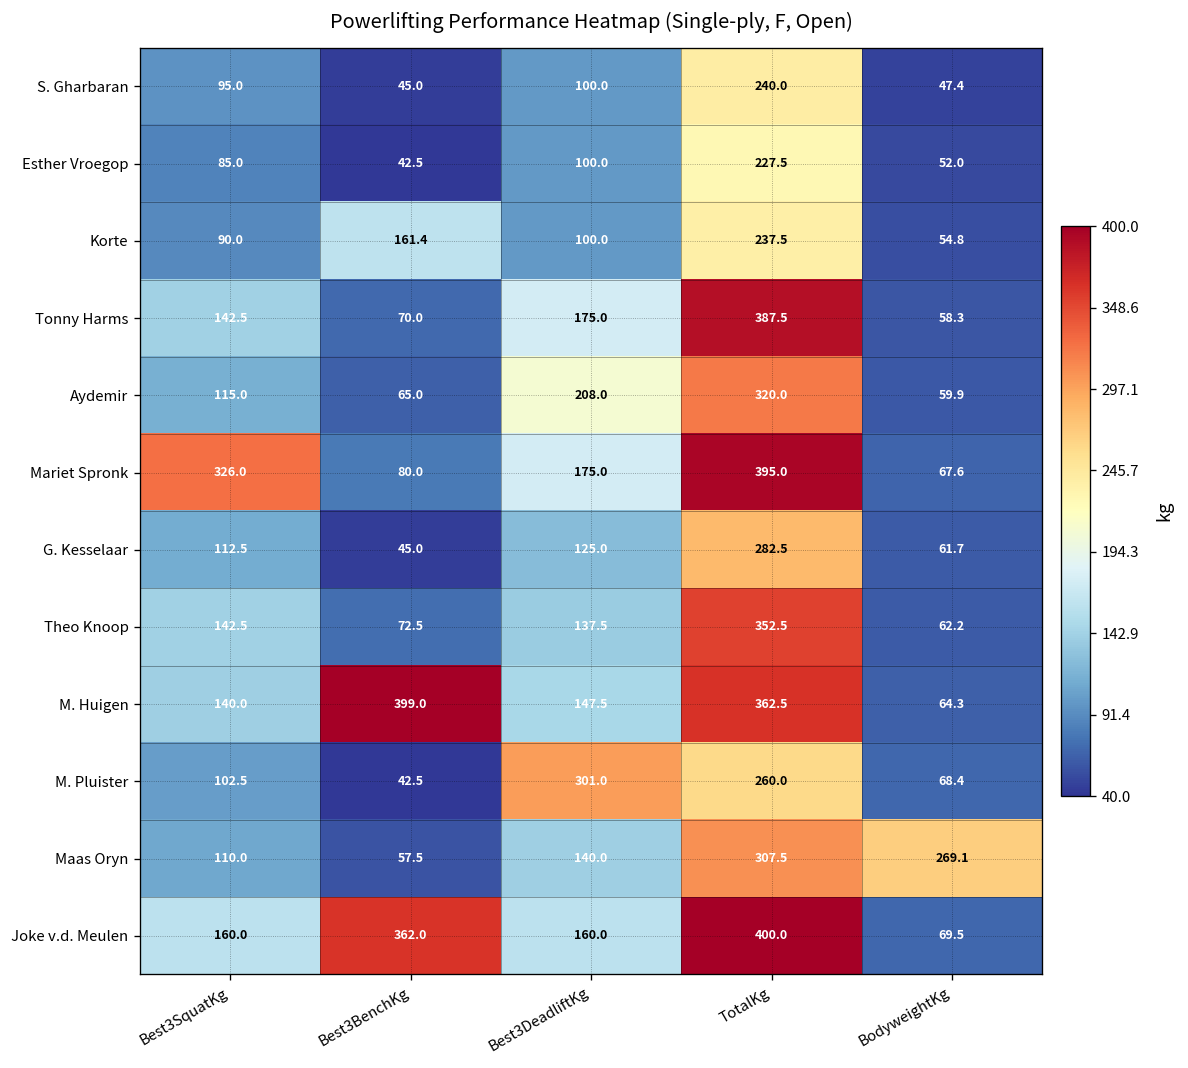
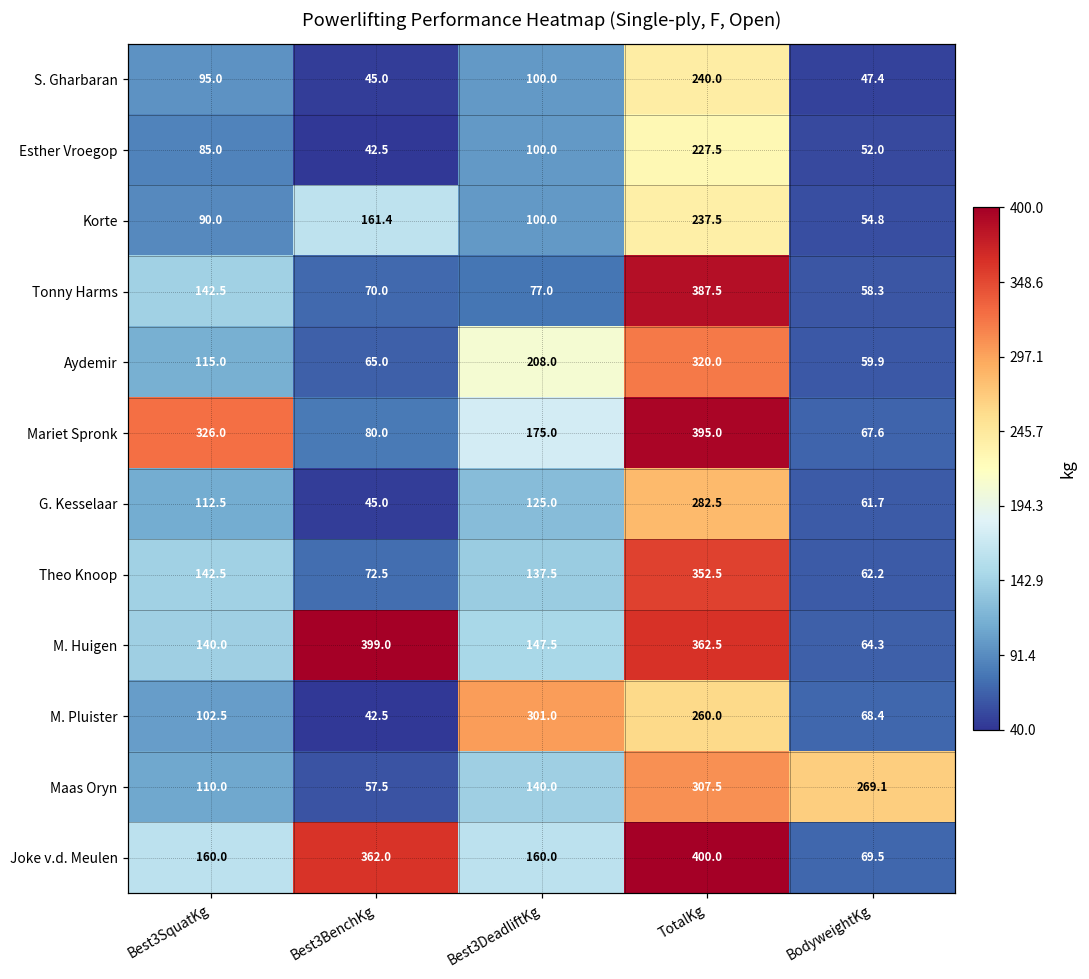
Tonny Harms, Best3DeadliftKg: 175.0 -> 77.0
